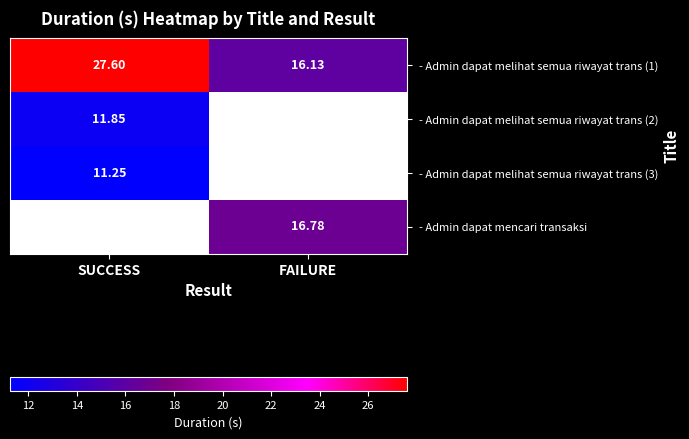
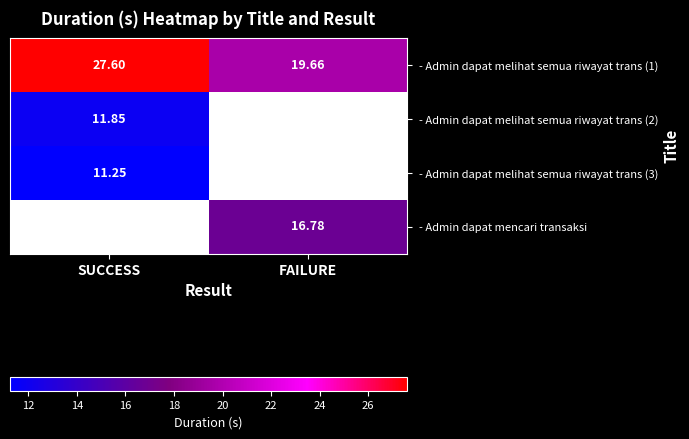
- Admin dapat melihat semua riwayat trans (1), FAILURE: 16.13 -> 19.66
